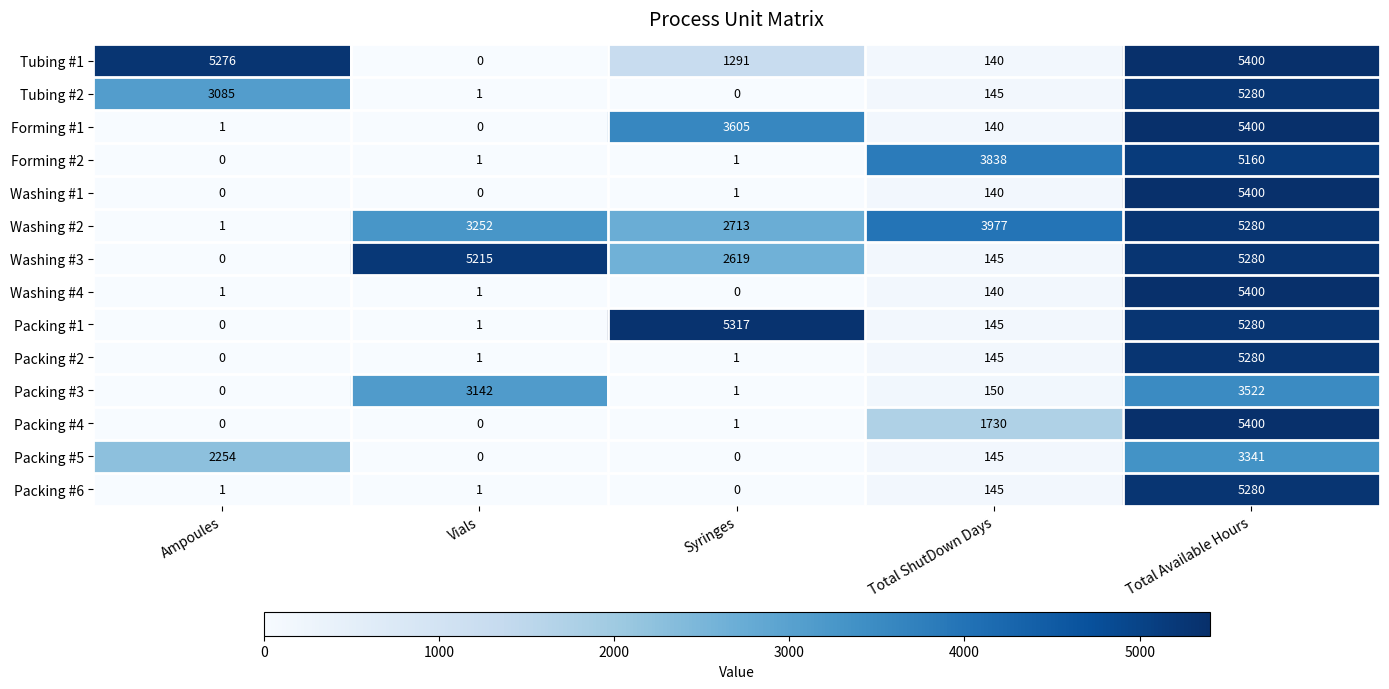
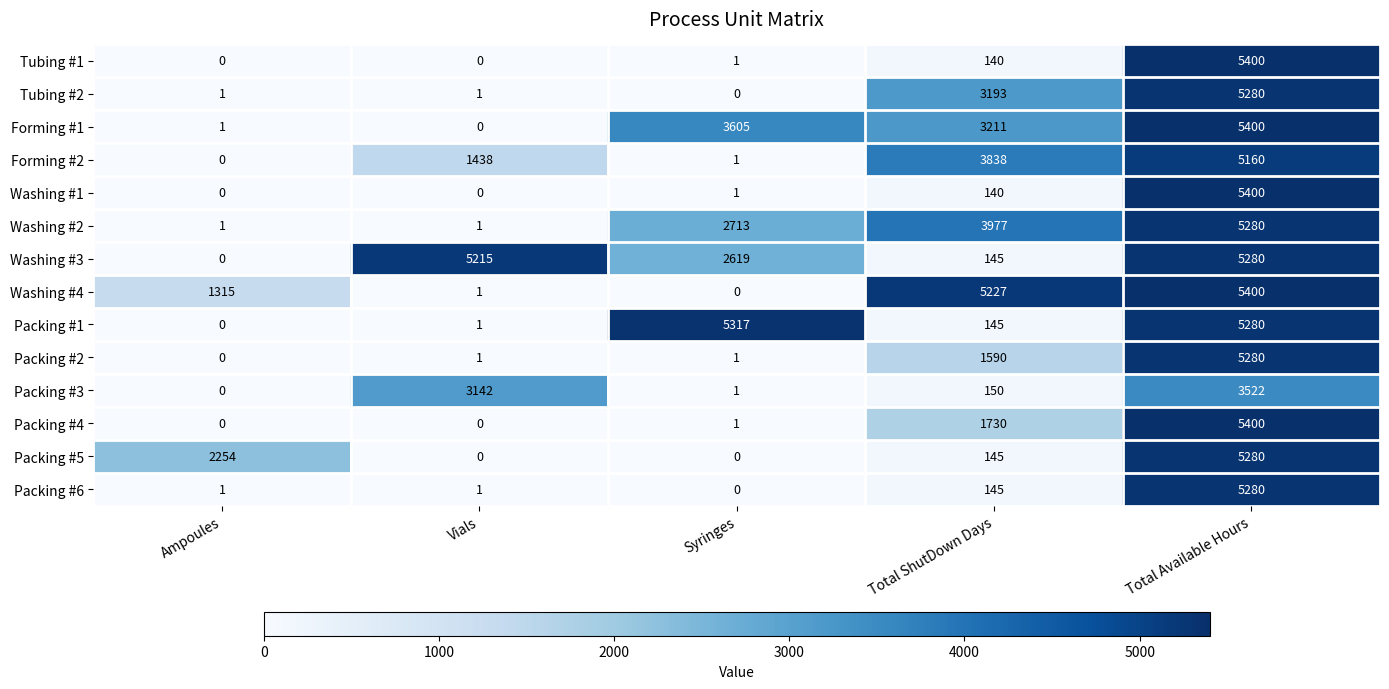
Tubing #1, Ampoules: 5276 -> 0
Tubing #1, Syringes: 1291 -> 1
Tubing #2, Ampoules: 3085 -> 1
Tubing #2, Total ShutDown Days: 145 -> 3193
Forming #1, Total ShutDown Days: 140 -> 3211
Forming #2, Vials: 1 -> 1438
Washing #2, Vials: 3252 -> 1
Washing #4, Ampoules: 1 -> 1315
Washing #4, Total ShutDown Days: 140 -> 5227
Packing #2, Total ShutDown Days: 145 -> 1590
Packing #5, Total Available Hours: 3341 -> 5280
